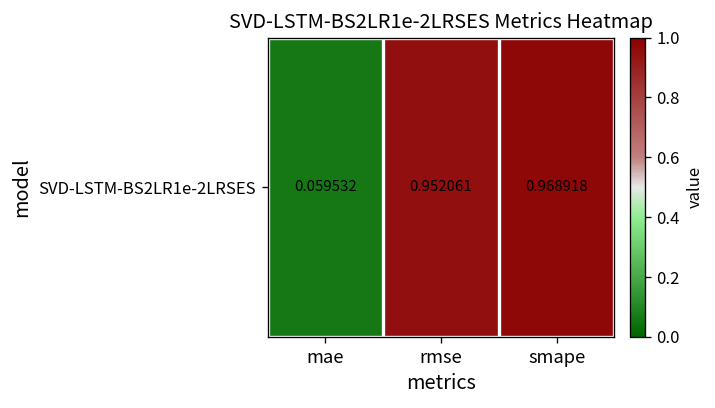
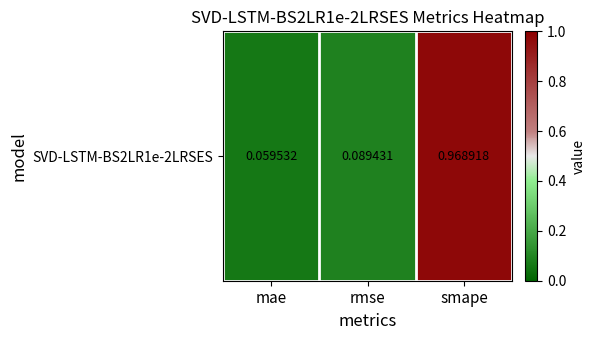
SVD-LSTM-BS2LR1e-2LRSES, rmse: 0.952061 -> 0.089431
